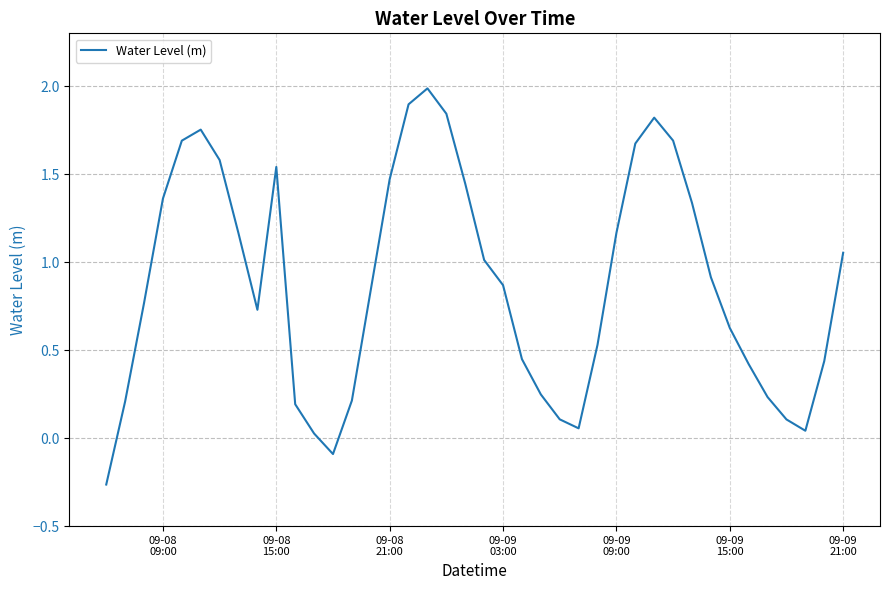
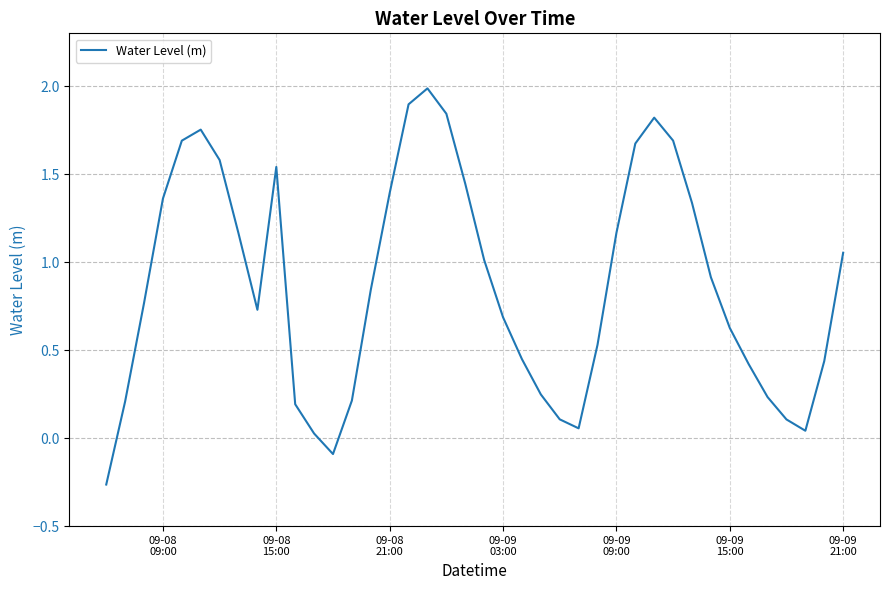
09-08 21:00: 1.47 -> 1.39
09-09 03:00: 0.87 -> 0.69
